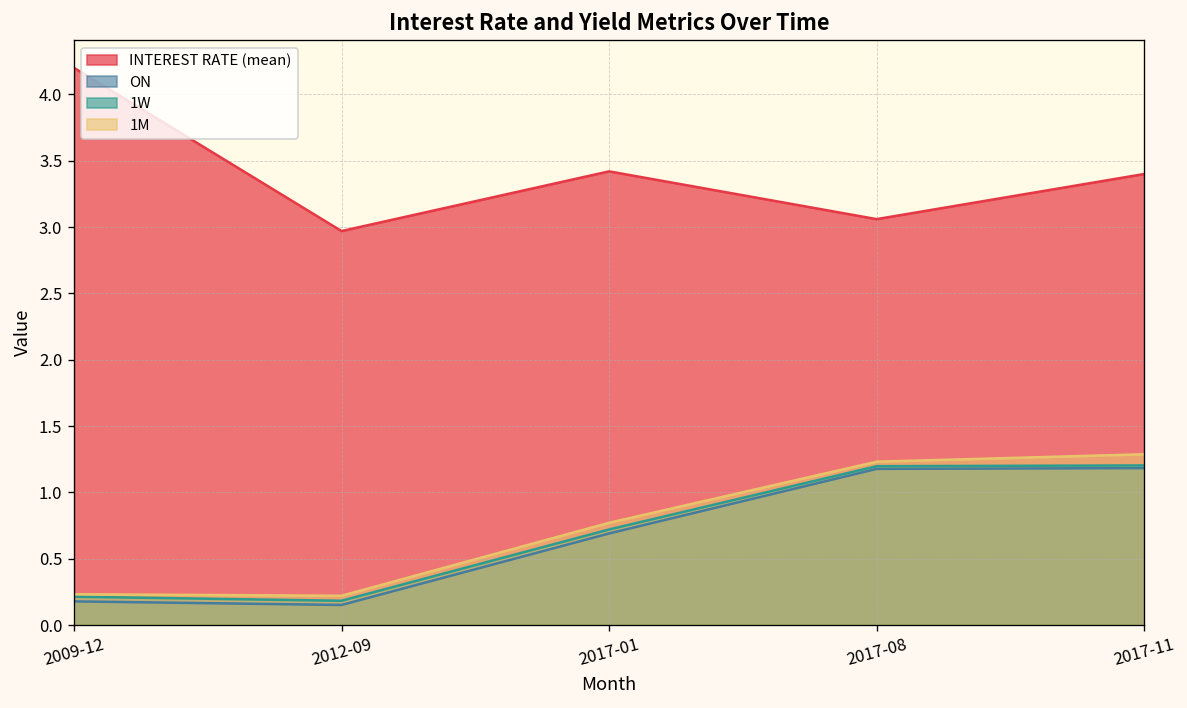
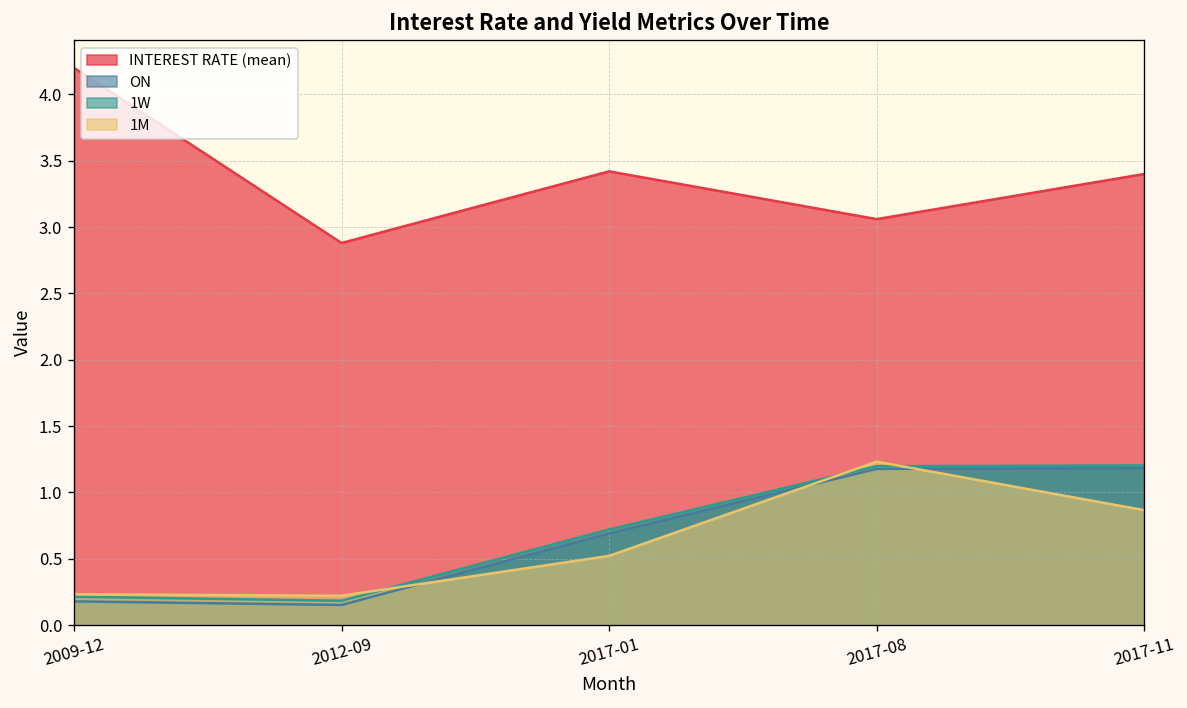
INTEREST RATE (mean), 2012-09: 2.97 -> 2.88
1M, 2017-01: 0.77 -> 0.52
1M, 2017-11: 1.29 -> 0.87
